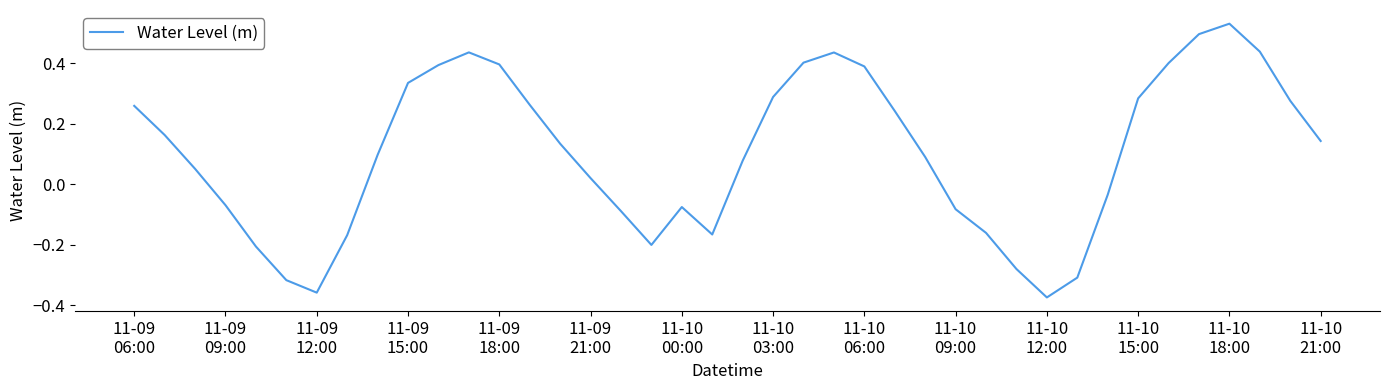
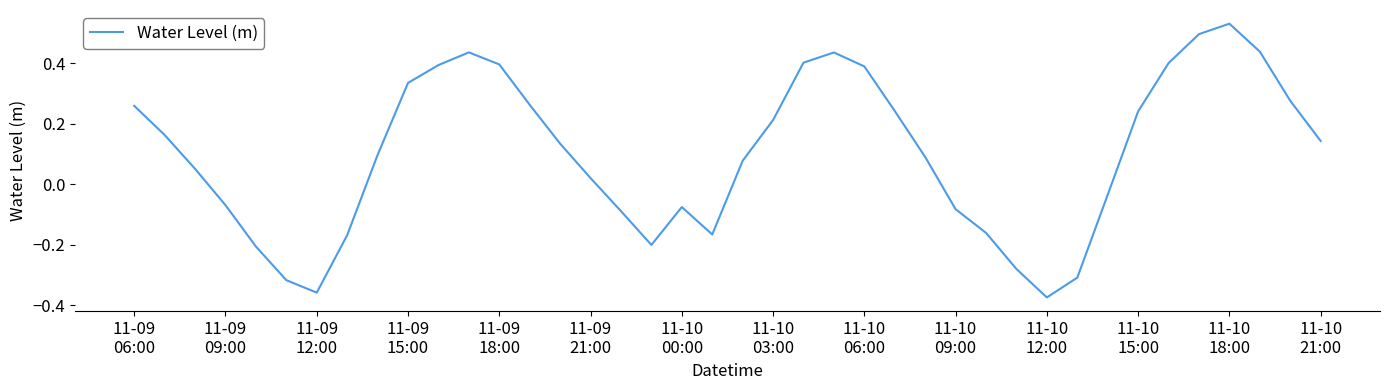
11-10 03:00: 0.29 -> 0.21
11-10 15:00: 0.28 -> 0.24
